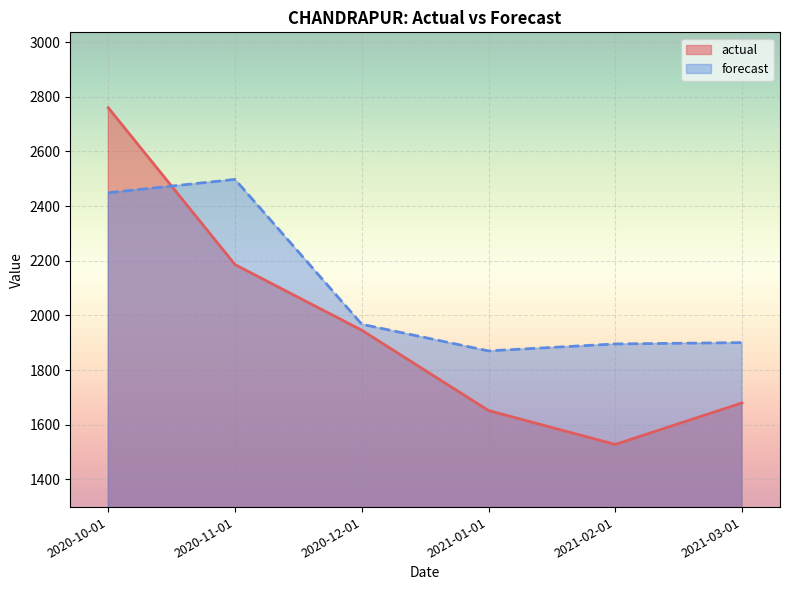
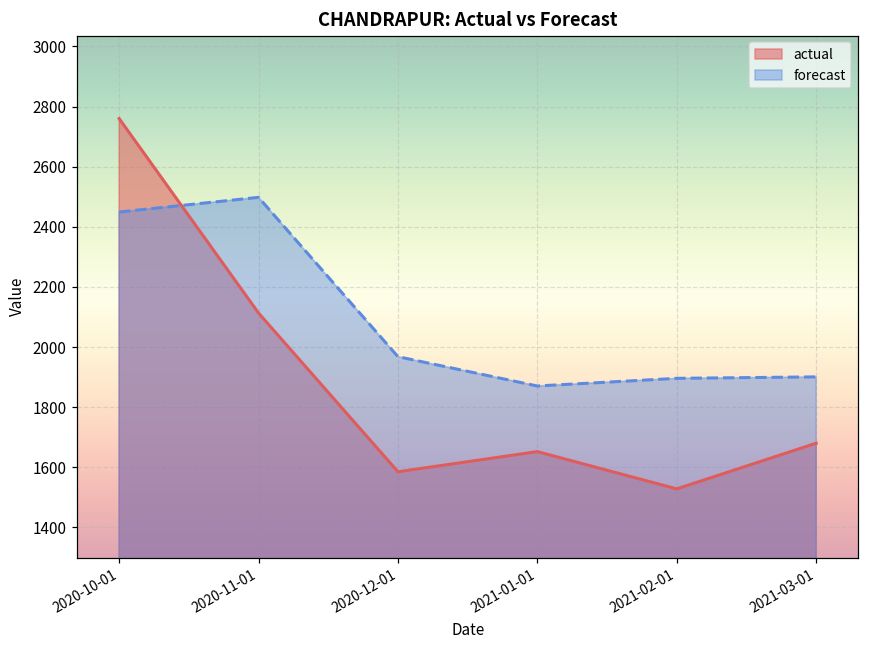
actual, 2020-11-01: 2190 -> 2110
actual, 2020-12-01: 1950 -> 1590
